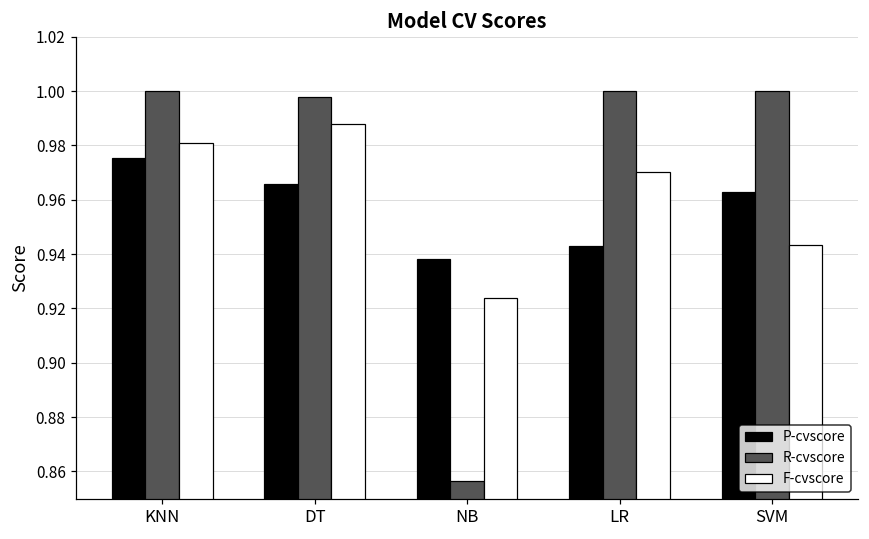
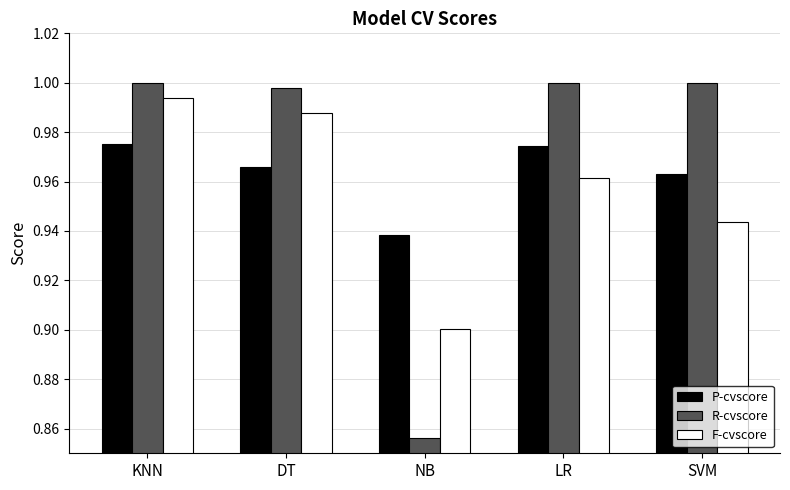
F-cvscore, KNN: 0.981 -> 0.994
F-cvscore, NB: 0.924 -> 0.900
P-cvscore, LR: 0.943 -> 0.974
F-cvscore, LR: 0.970 -> 0.961
